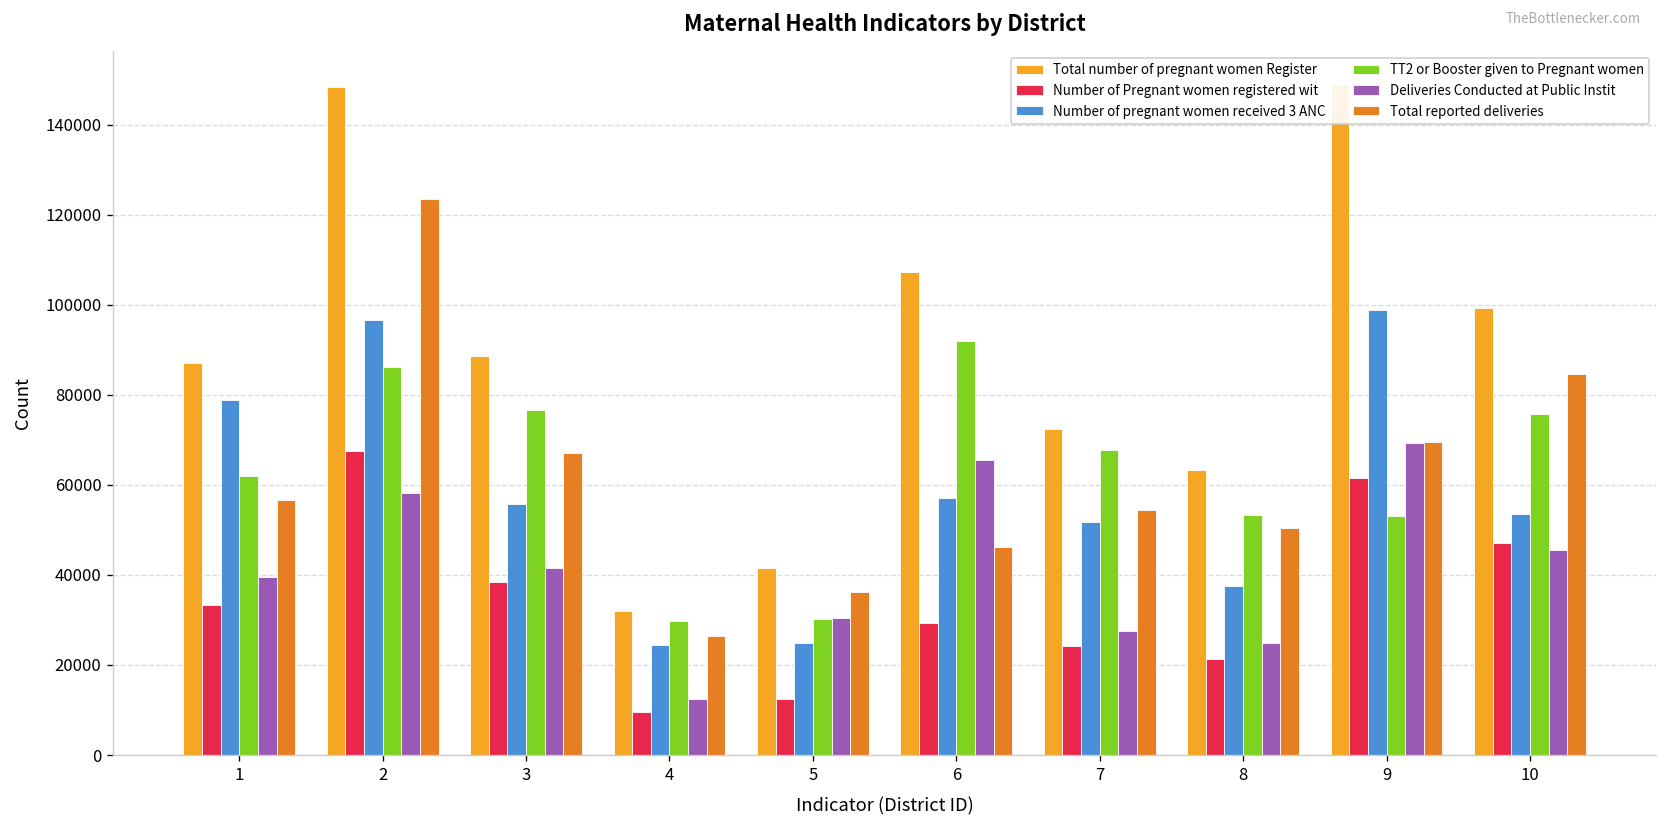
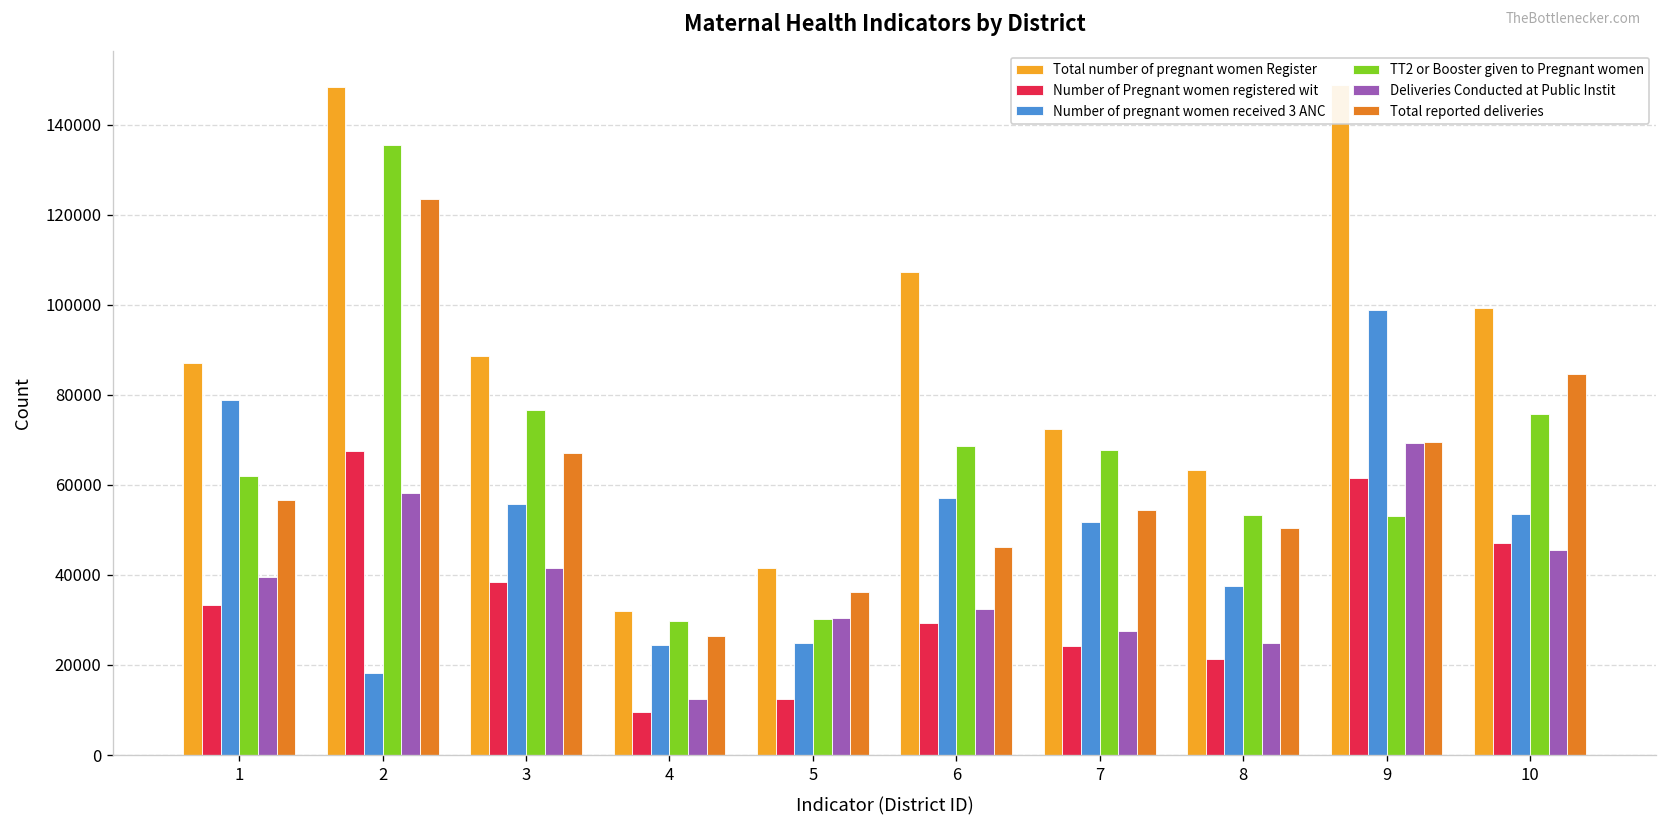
Number of pregnant women received 3 ANC, 2: 97000 -> 18000
TT2 or Booster given to Pregnant women, 2: 86000 -> 135000
TT2 or Booster given to Pregnant women, 6: 92000 -> 69000
Deliveries Conducted at Public Instit, 6: 66000 -> 32000
